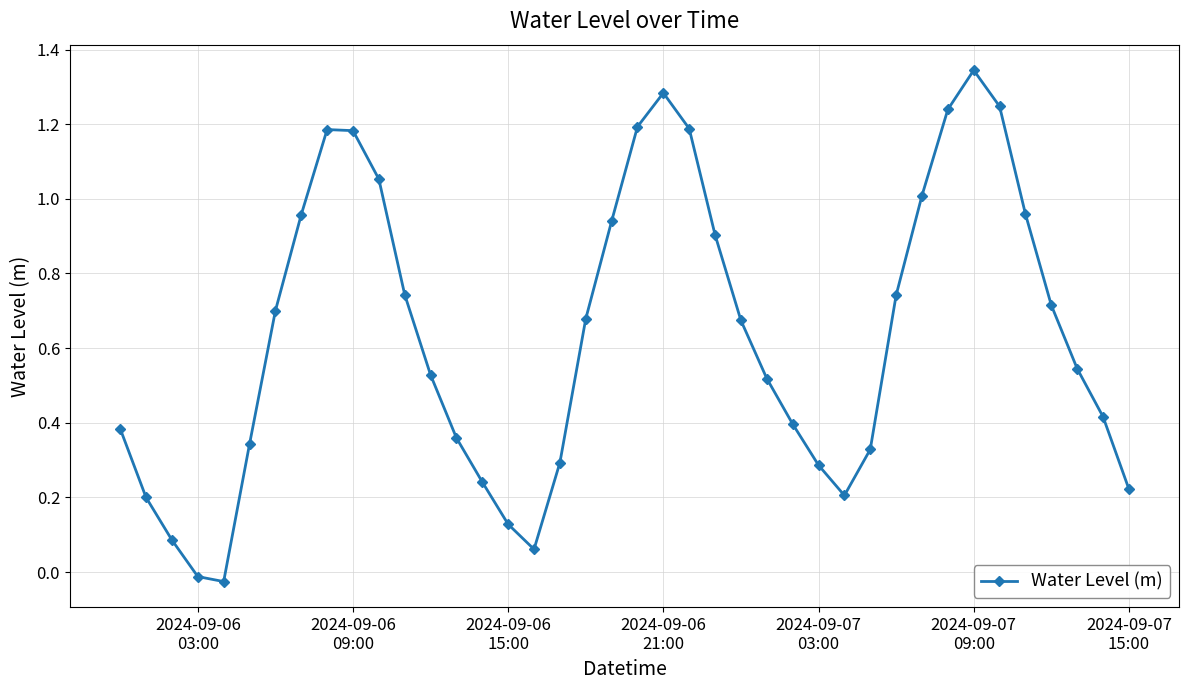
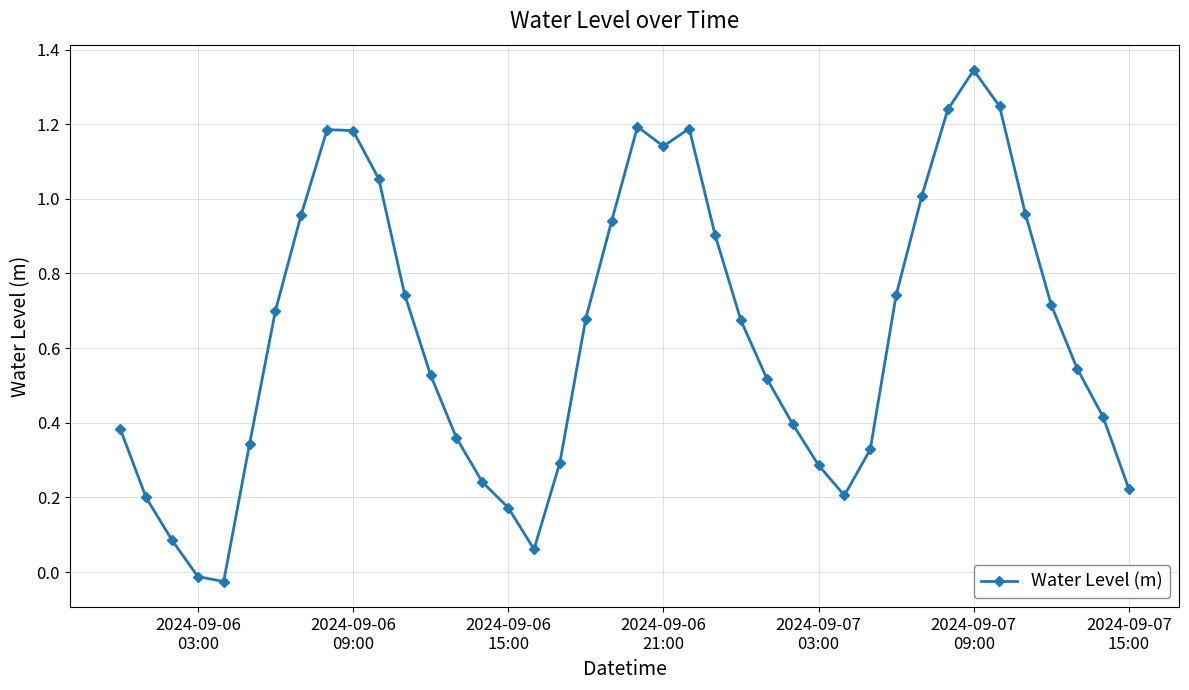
2024-09-06 15:00: 0.13 -> 0.17
2024-09-06 21:00: 1.28 -> 1.14
